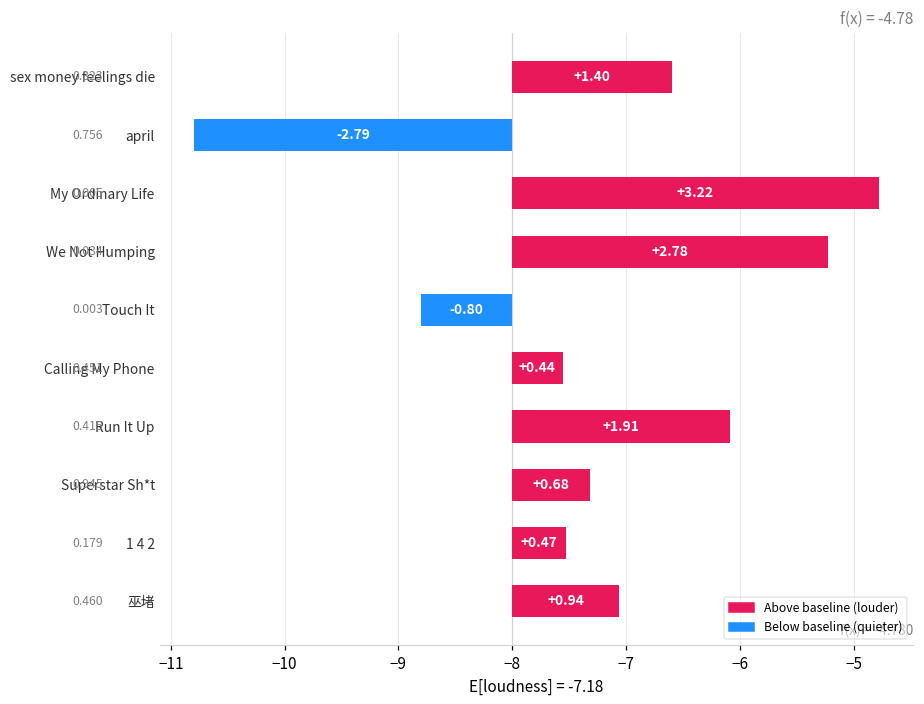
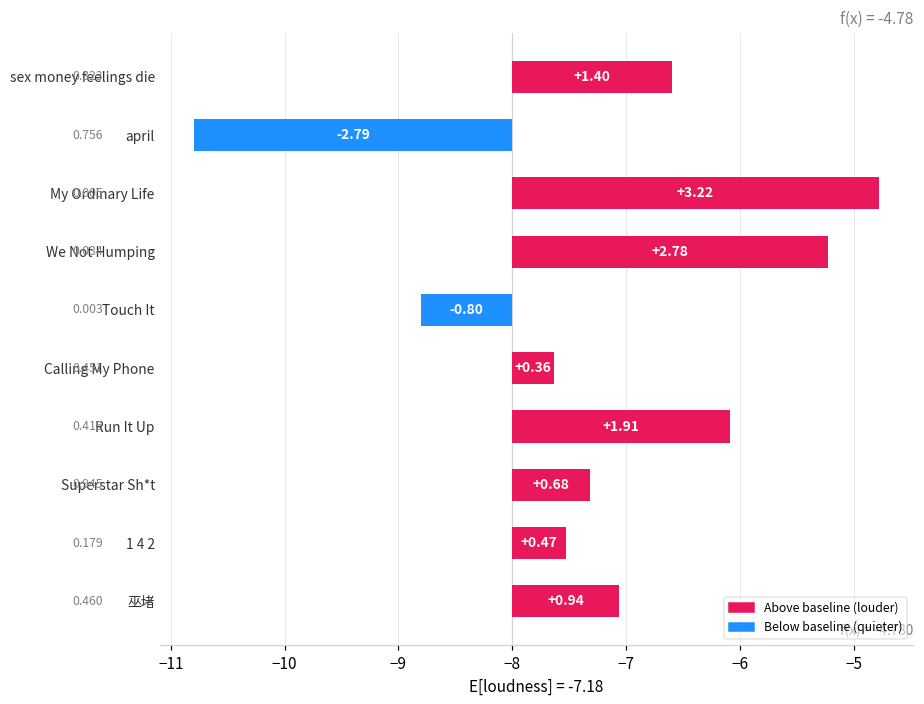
Calling My Phone: +0.44 -> +0.36
